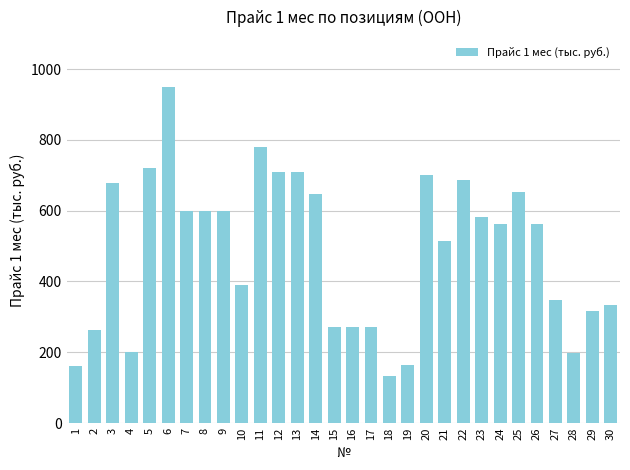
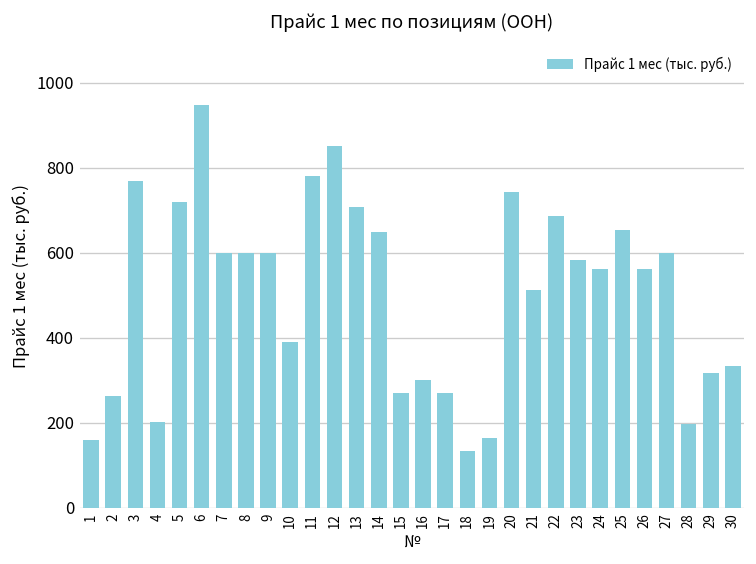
3: 680 -> 770
12: 710 -> 850
16: 270 -> 300
20: 700 -> 740
27: 350 -> 600
